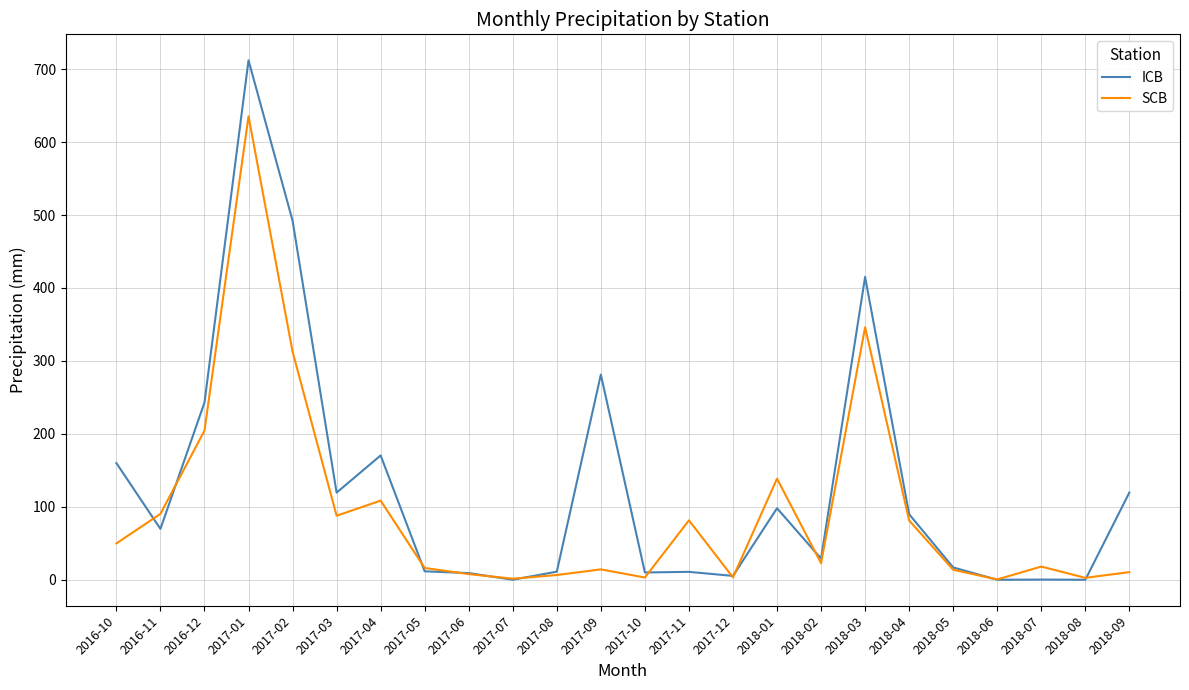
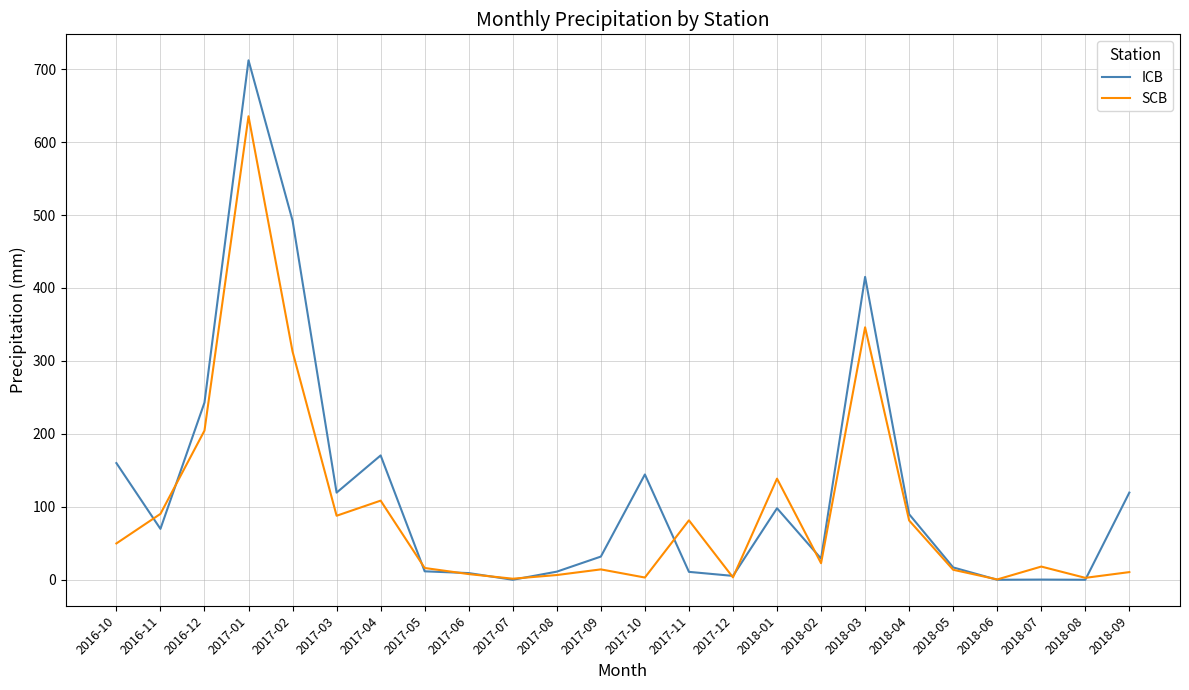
ICB, 2017-09: 280 -> 30
ICB, 2017-10: 10 -> 140
